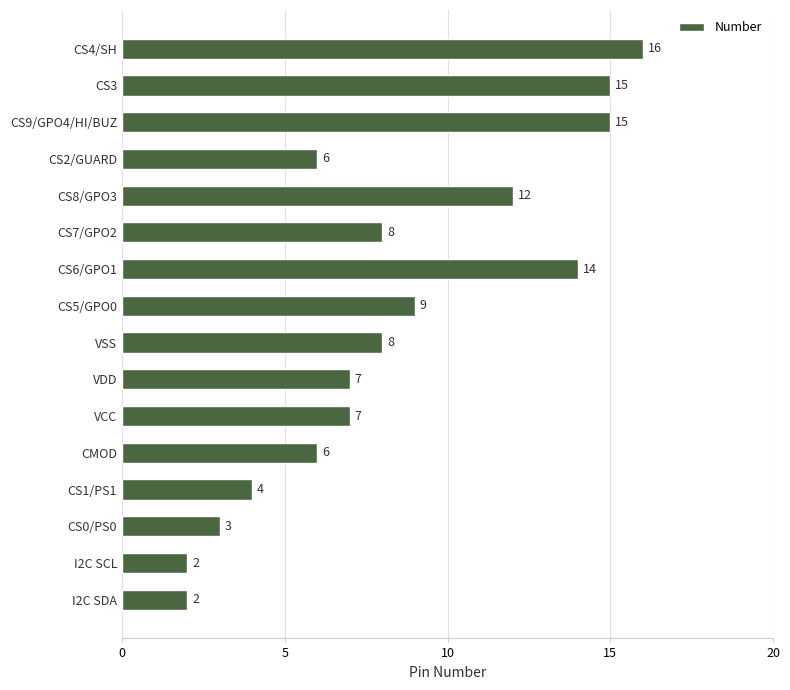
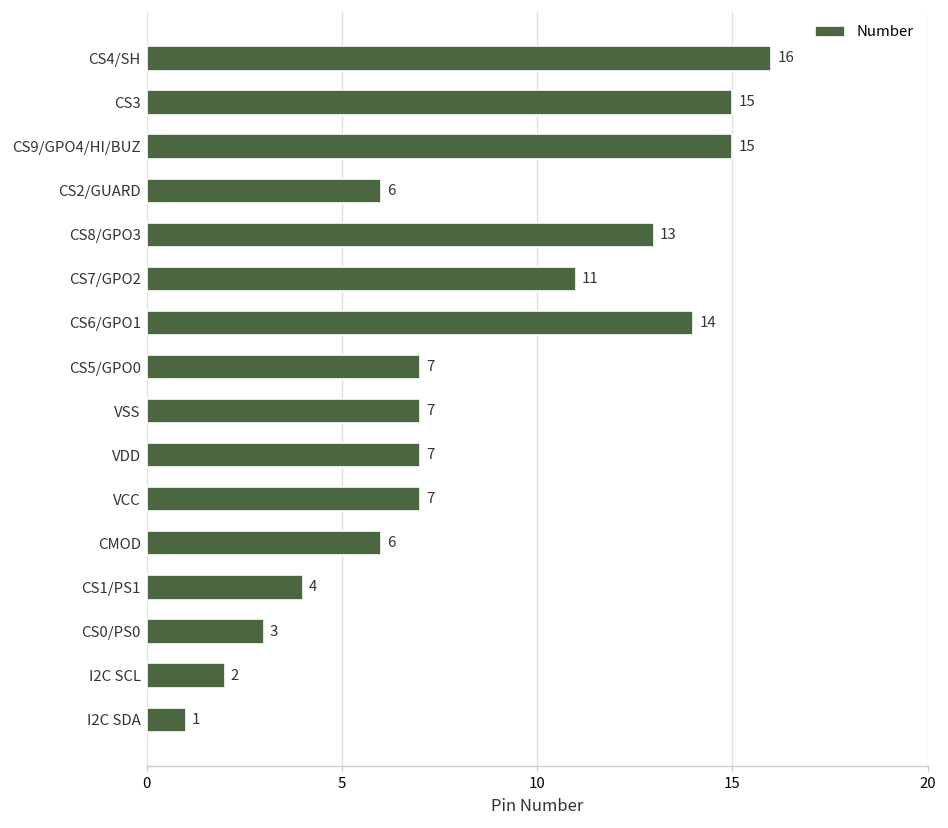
CS8/GPO3: 12 -> 13
CS7/GPO2: 8 -> 11
CS5/GPO0: 9 -> 7
VSS: 8 -> 7
I2C SDA: 2 -> 1
